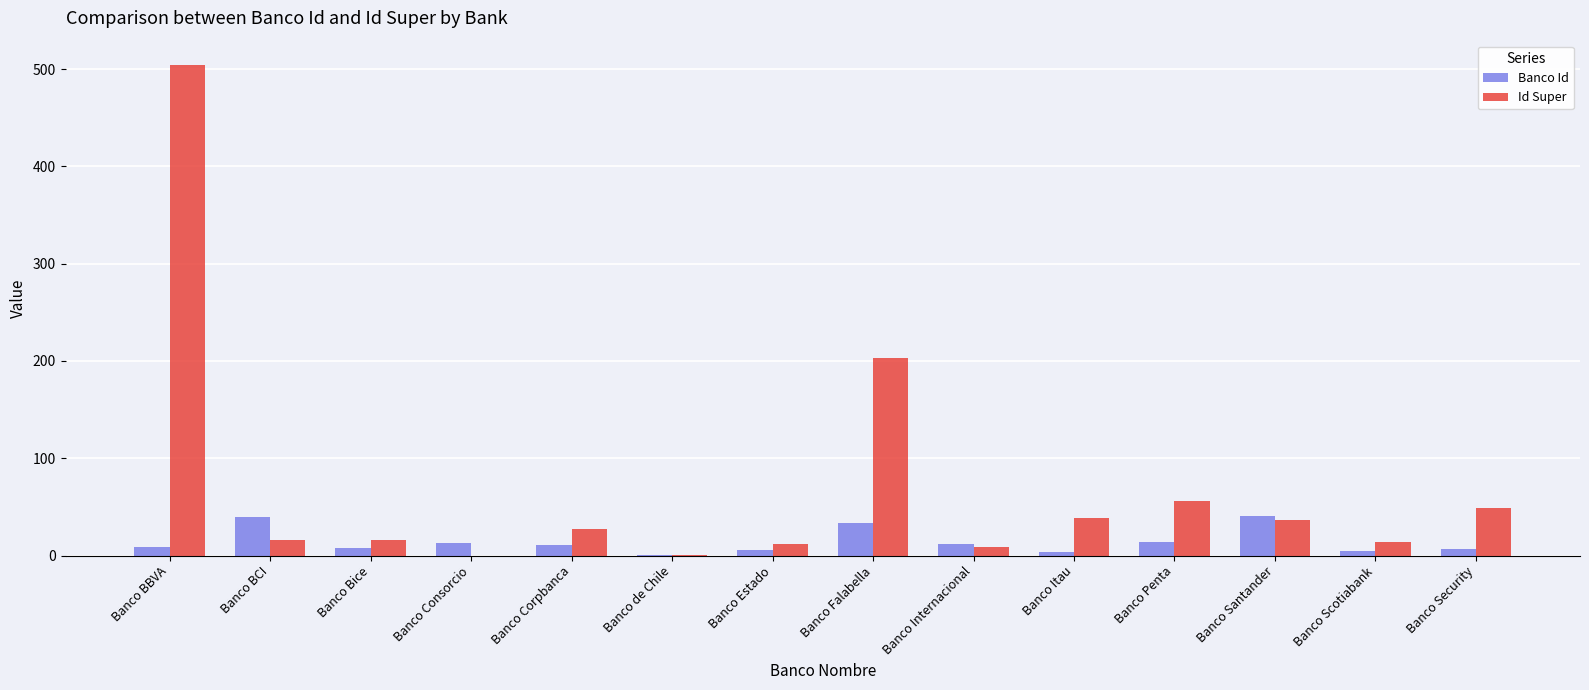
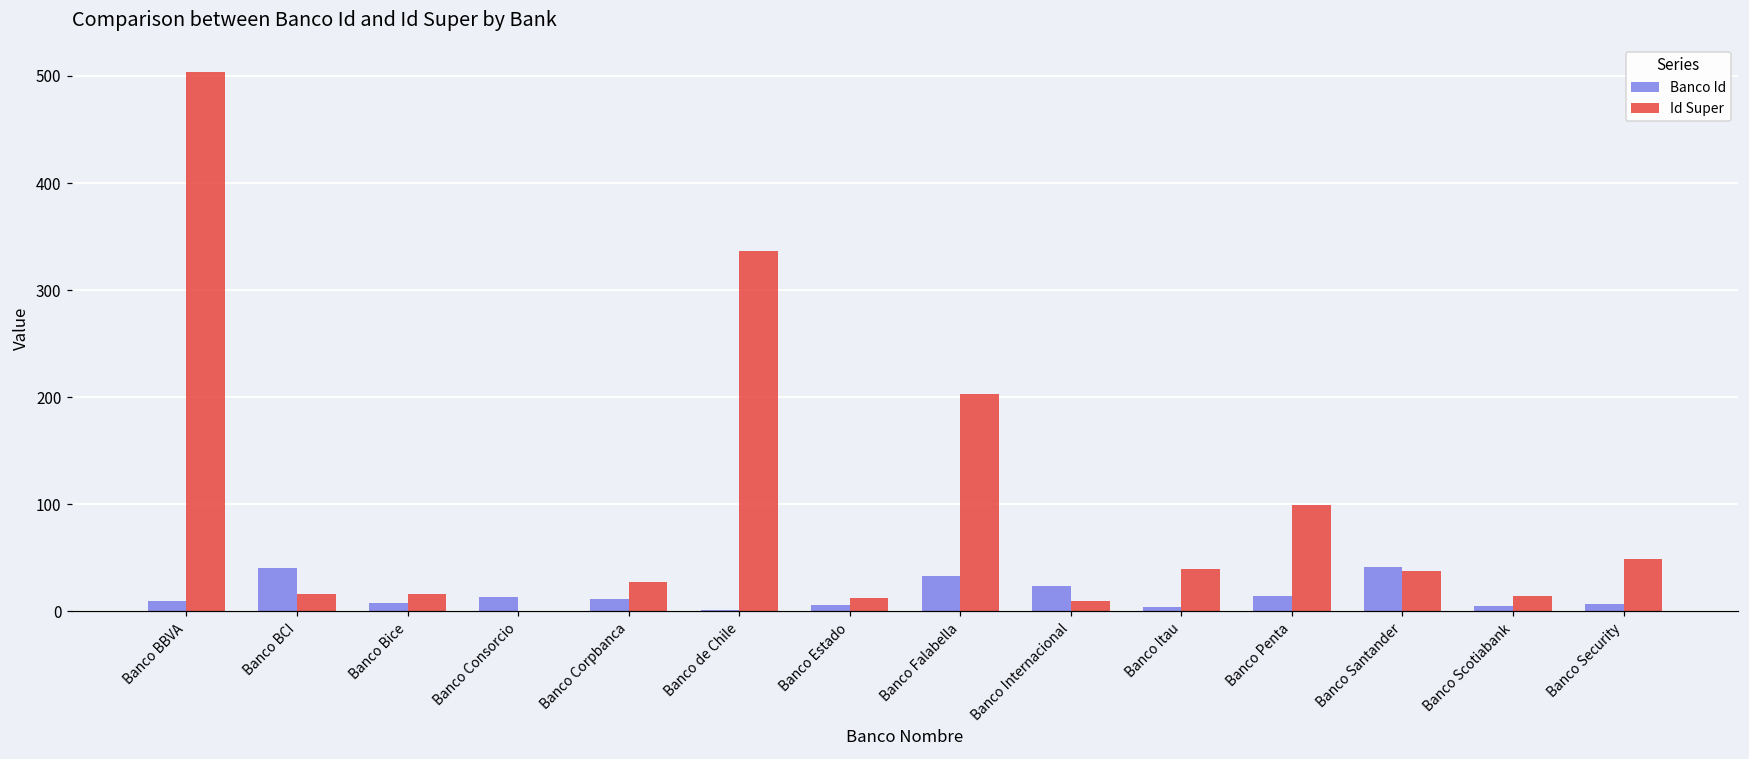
Id Super, Banco de Chile: 0 -> 340
Banco Id, Banco Internacional: 10 -> 20
Id Super, Banco Penta: 60 -> 100
